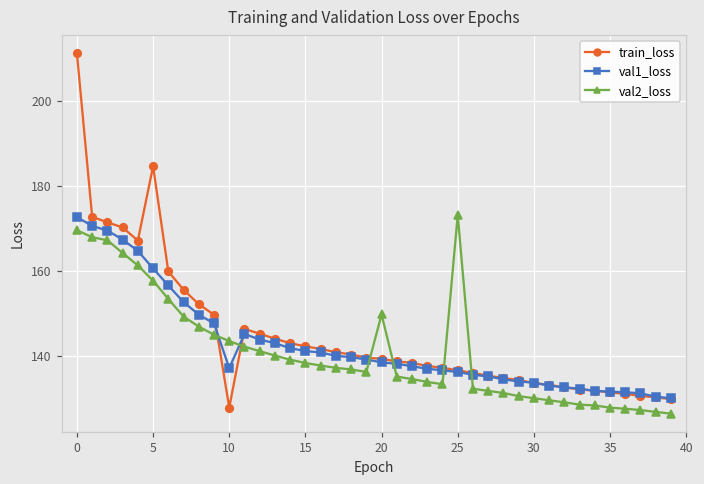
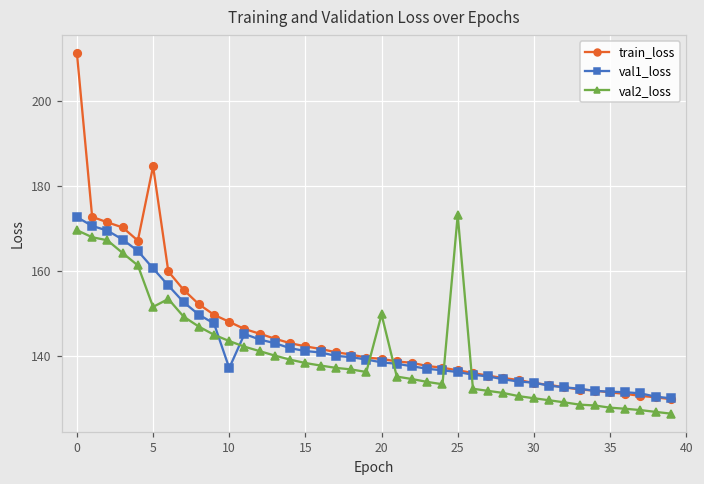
val2_loss, 5: 158 -> 151
train_loss, 10: 128 -> 148
